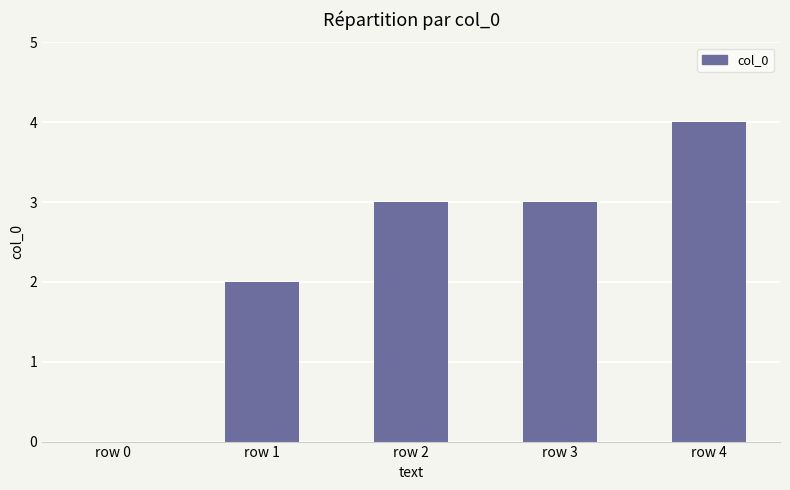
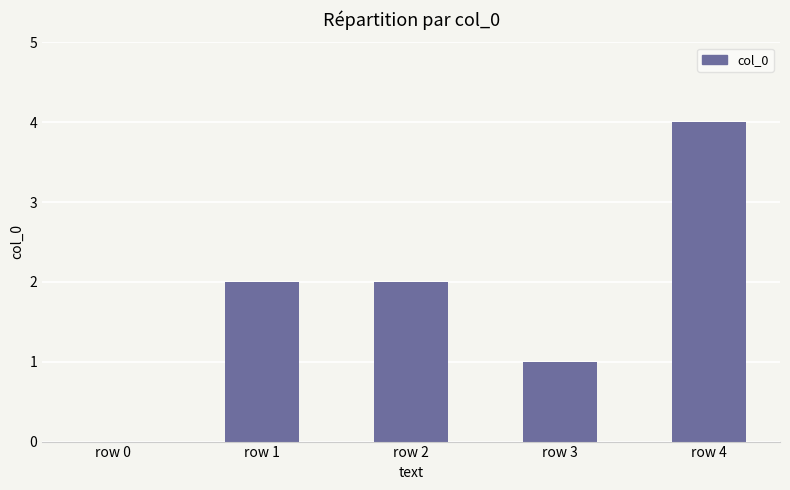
row 2: 3 -> 2
row 3: 3 -> 1
